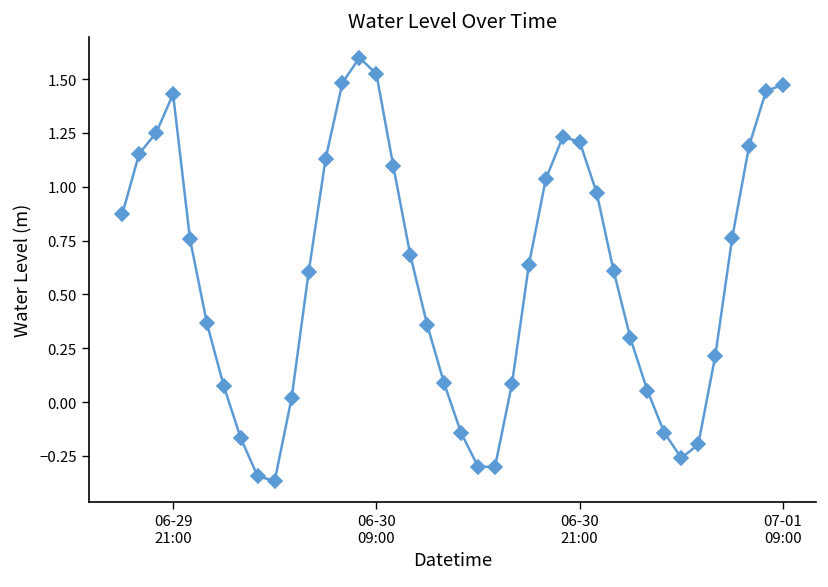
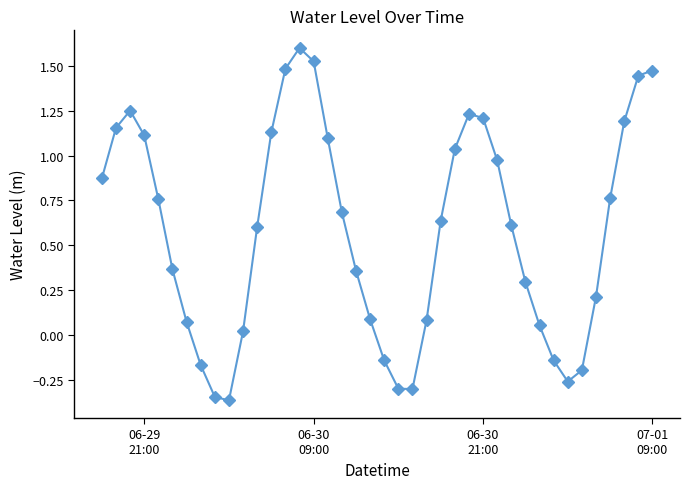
06-29 21:00: 1.43 -> 1.11
